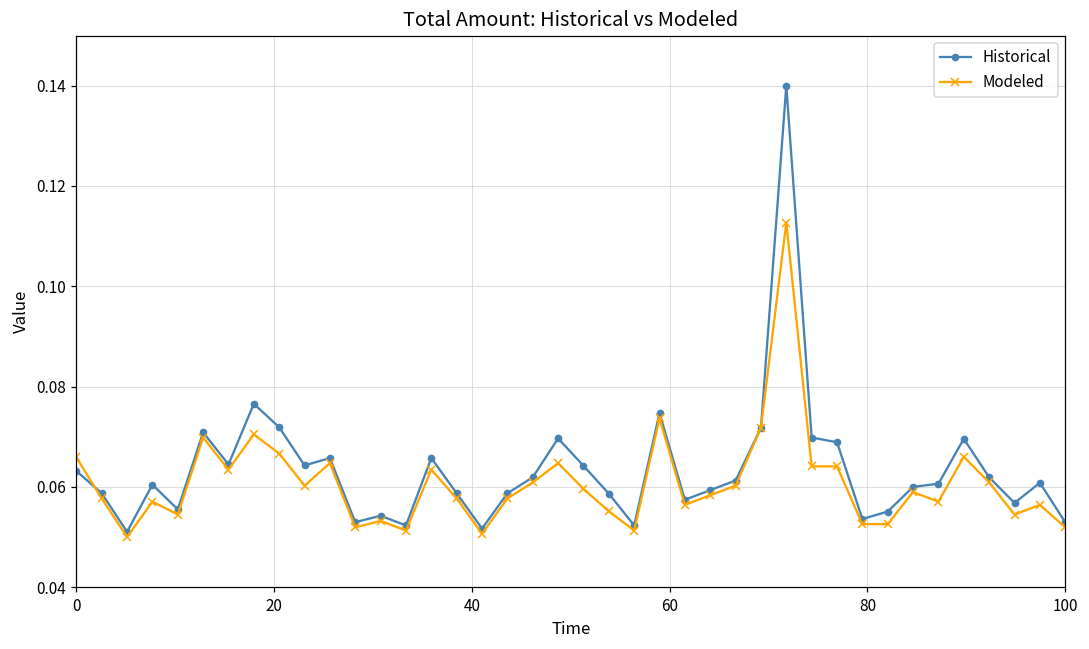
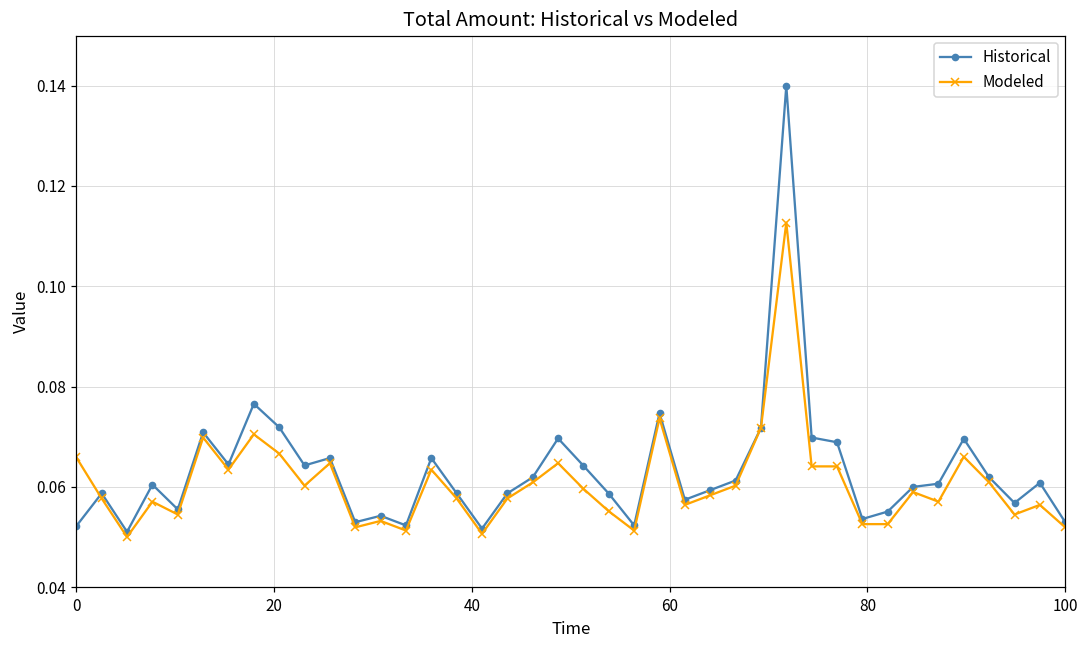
Historical, 0: 0.063 -> 0.052
